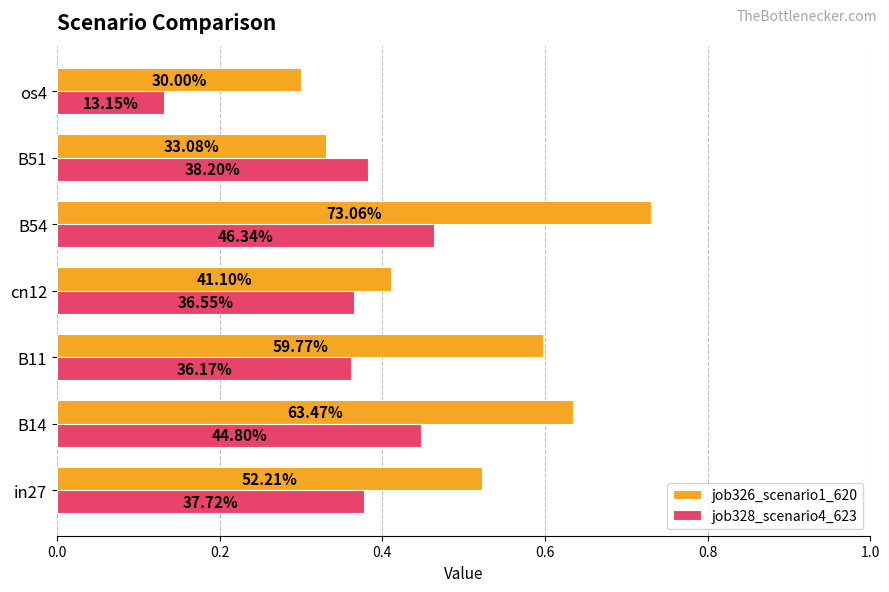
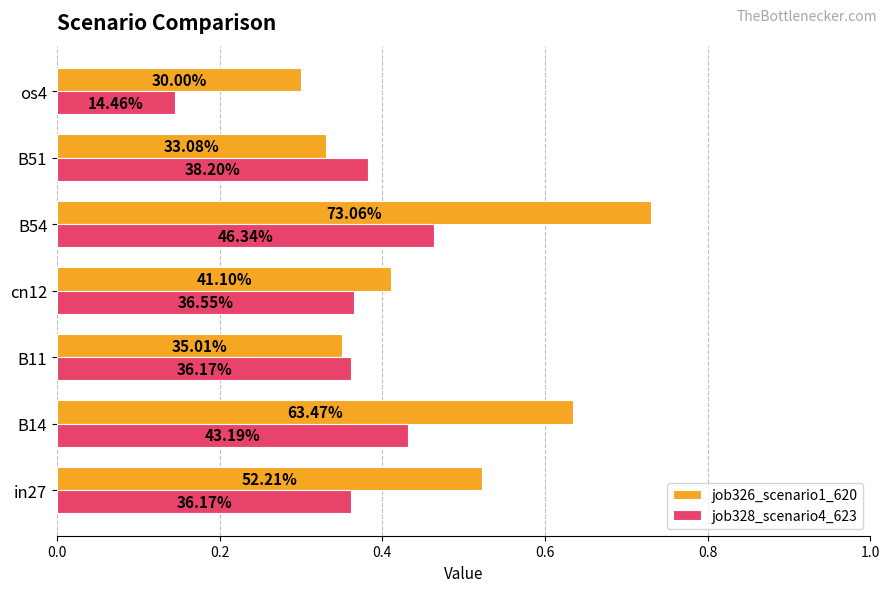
job328_scenario4_623, os4: 13.15% -> 14.46%
job326_scenario1_620, B11: 59.77% -> 35.01%
job328_scenario4_623, B14: 44.80% -> 43.19%
job328_scenario4_623, in27: 37.72% -> 36.17%
